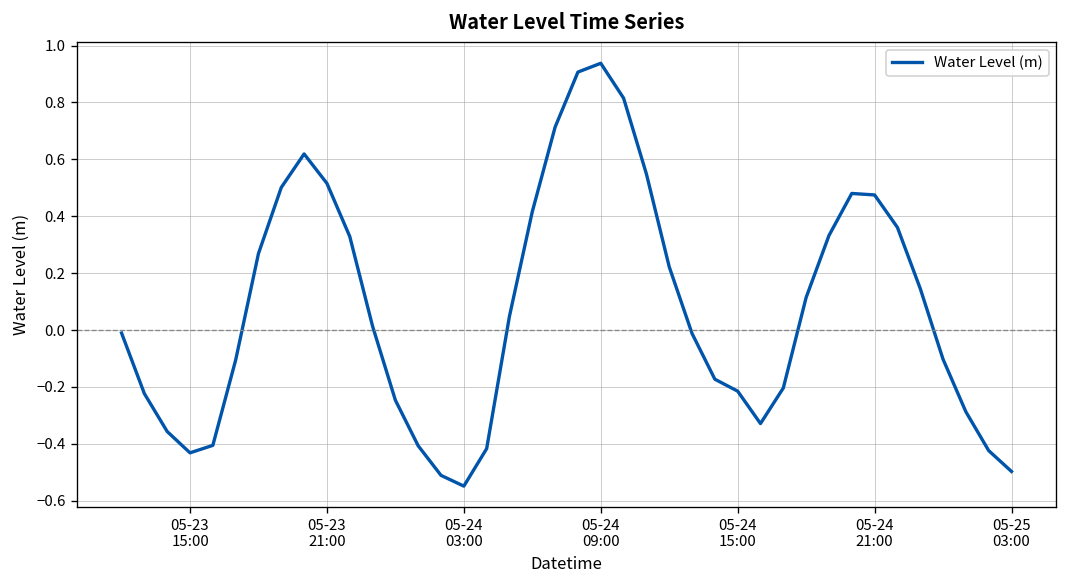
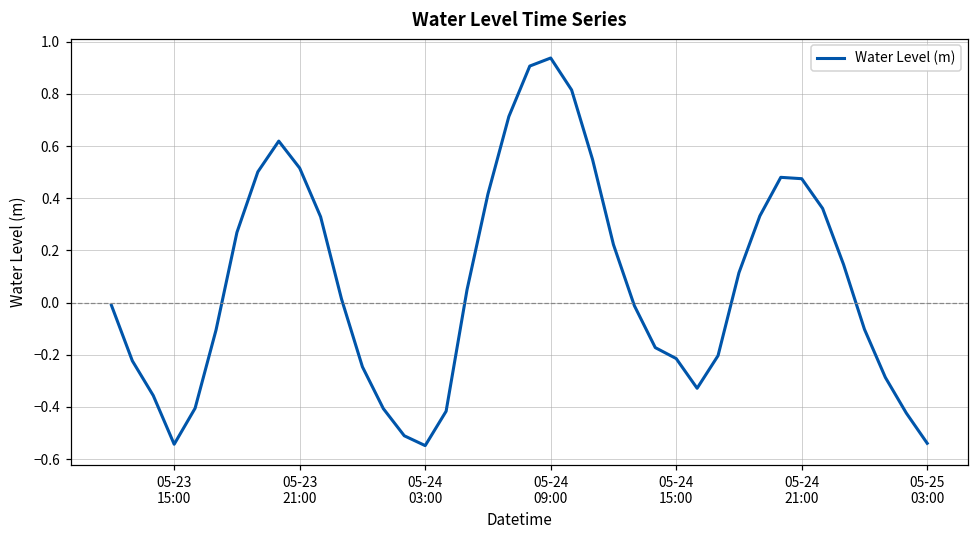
05-23 15:00: -0.43 -> -0.54
05-25 03:00: -0.50 -> -0.54
